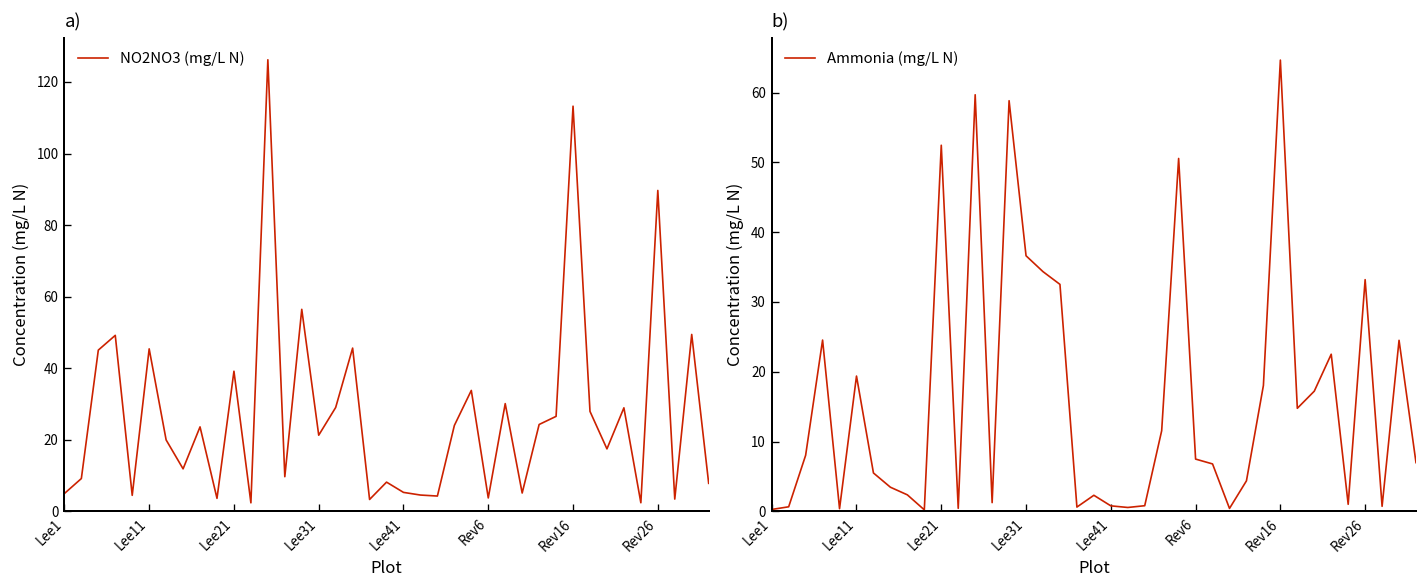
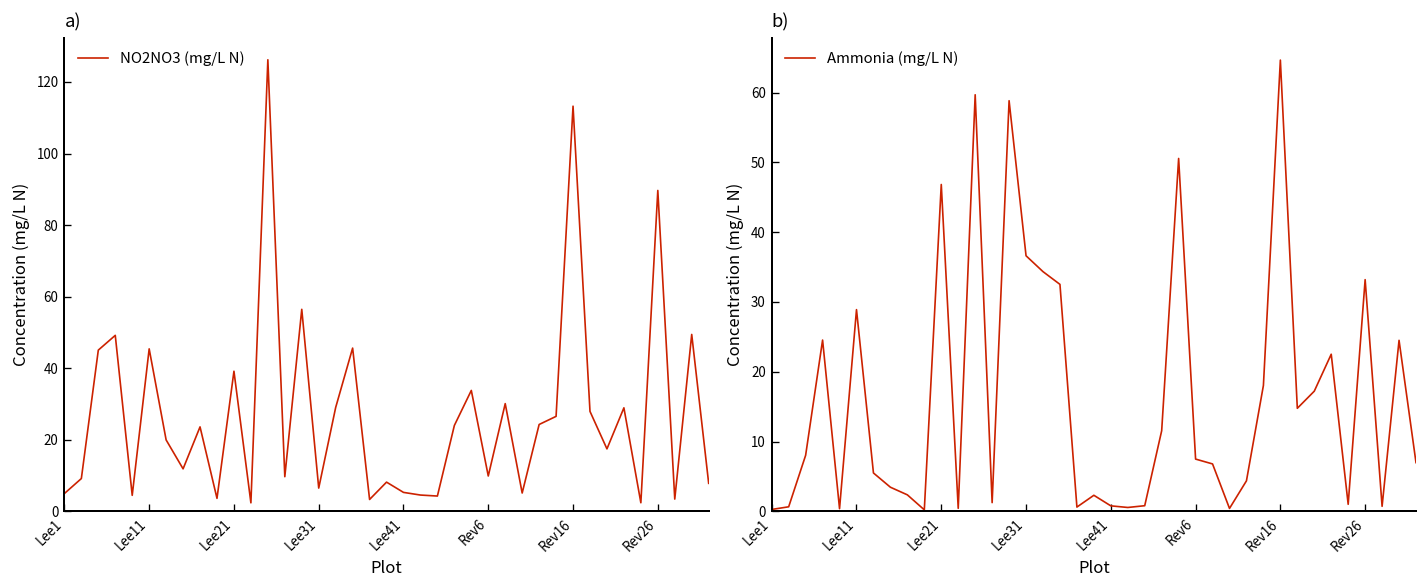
a), Lee31: 21 -> 7
a), Rev6: 4 -> 10
b), Lee11: 19 -> 29
b), Lee21: 52 -> 47
